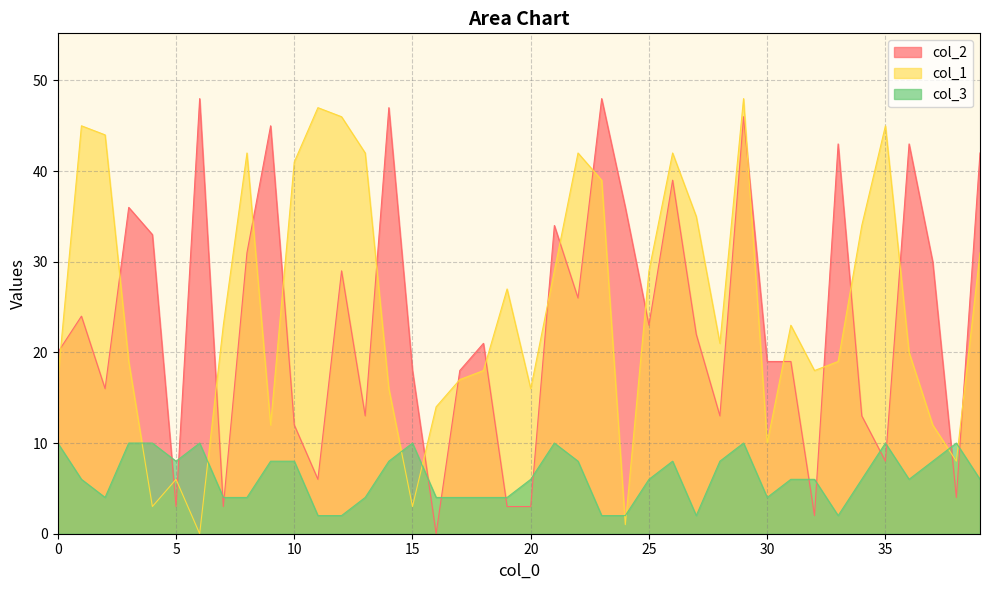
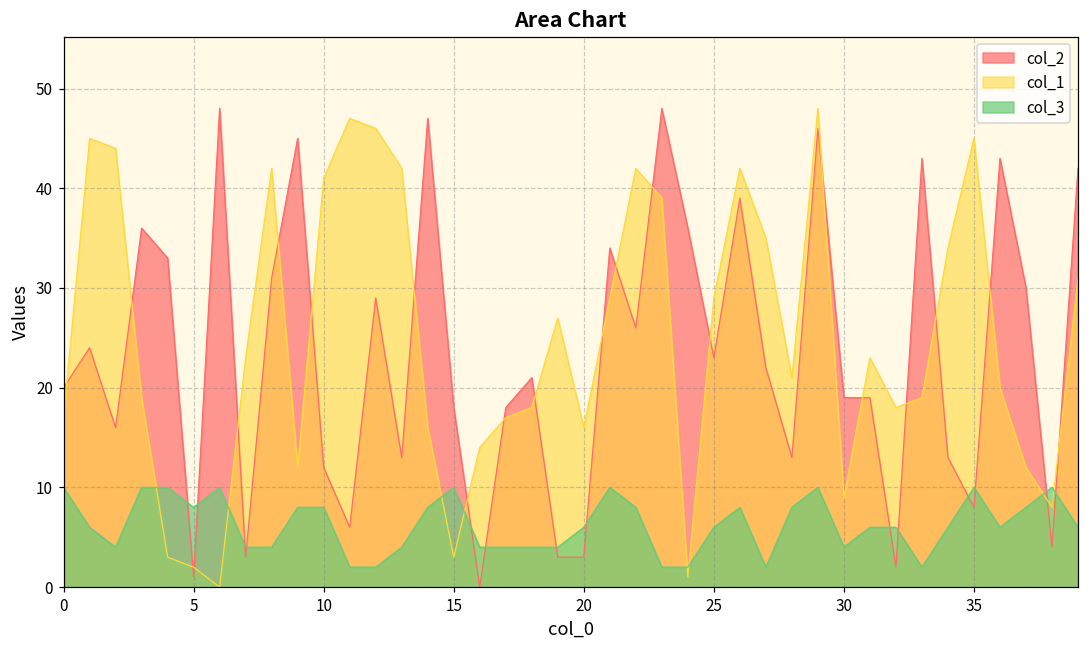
col_2, 5: 3 -> 1
col_1, 5: 6 -> 2
col_1, 30: 10 -> 9
